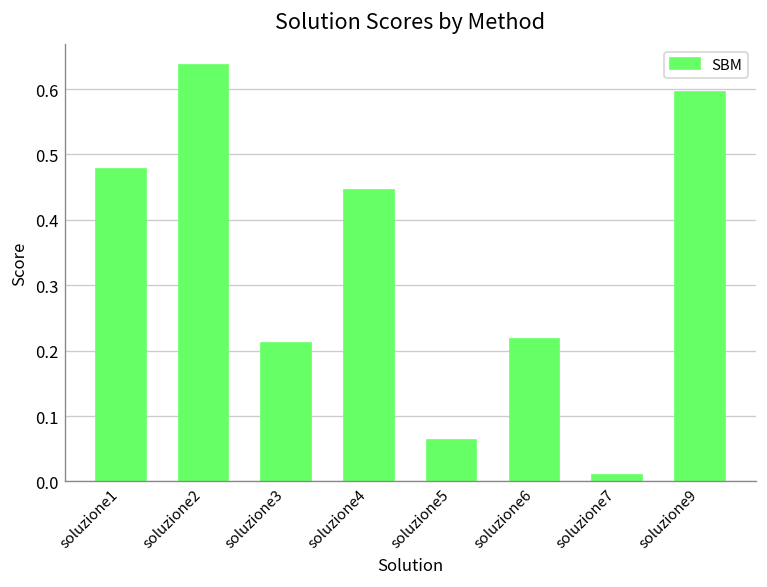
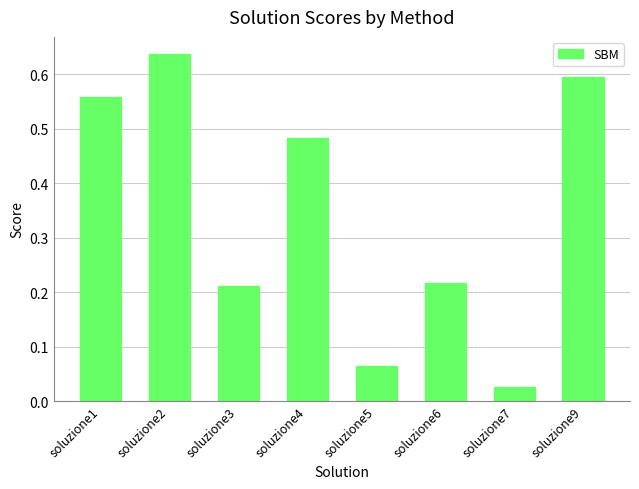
soluzione1: 0.48 -> 0.56
soluzione4: 0.45 -> 0.48
soluzione7: 0.01 -> 0.03
